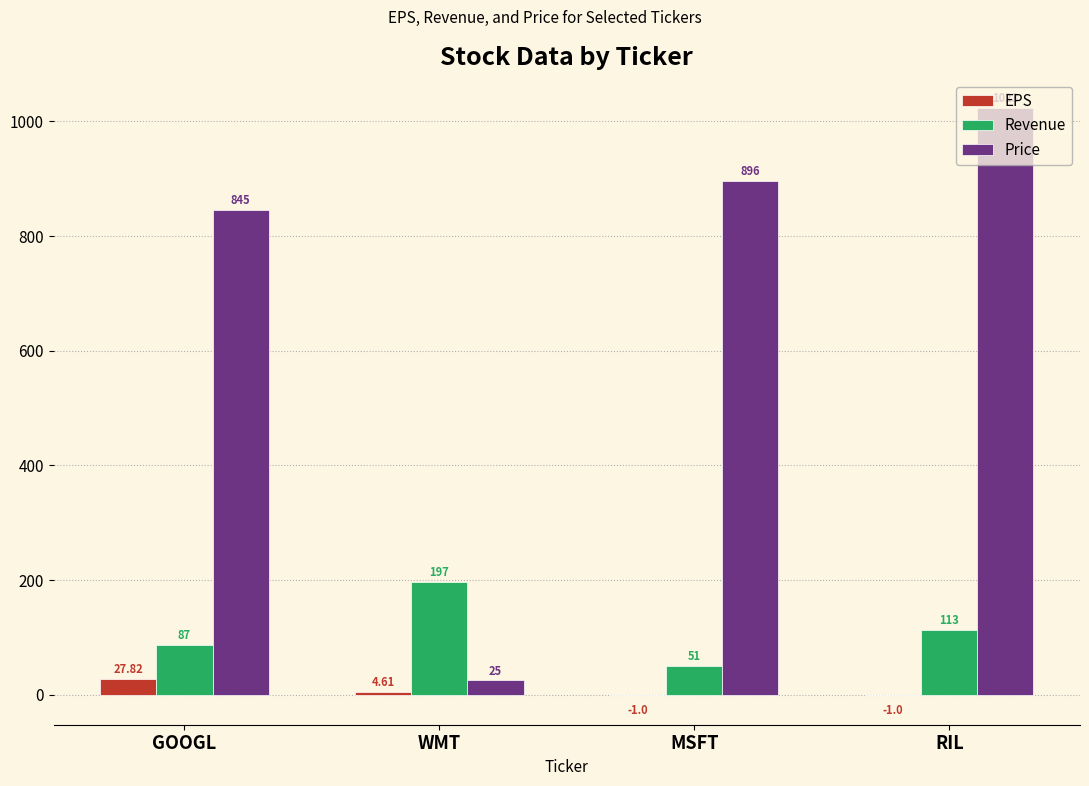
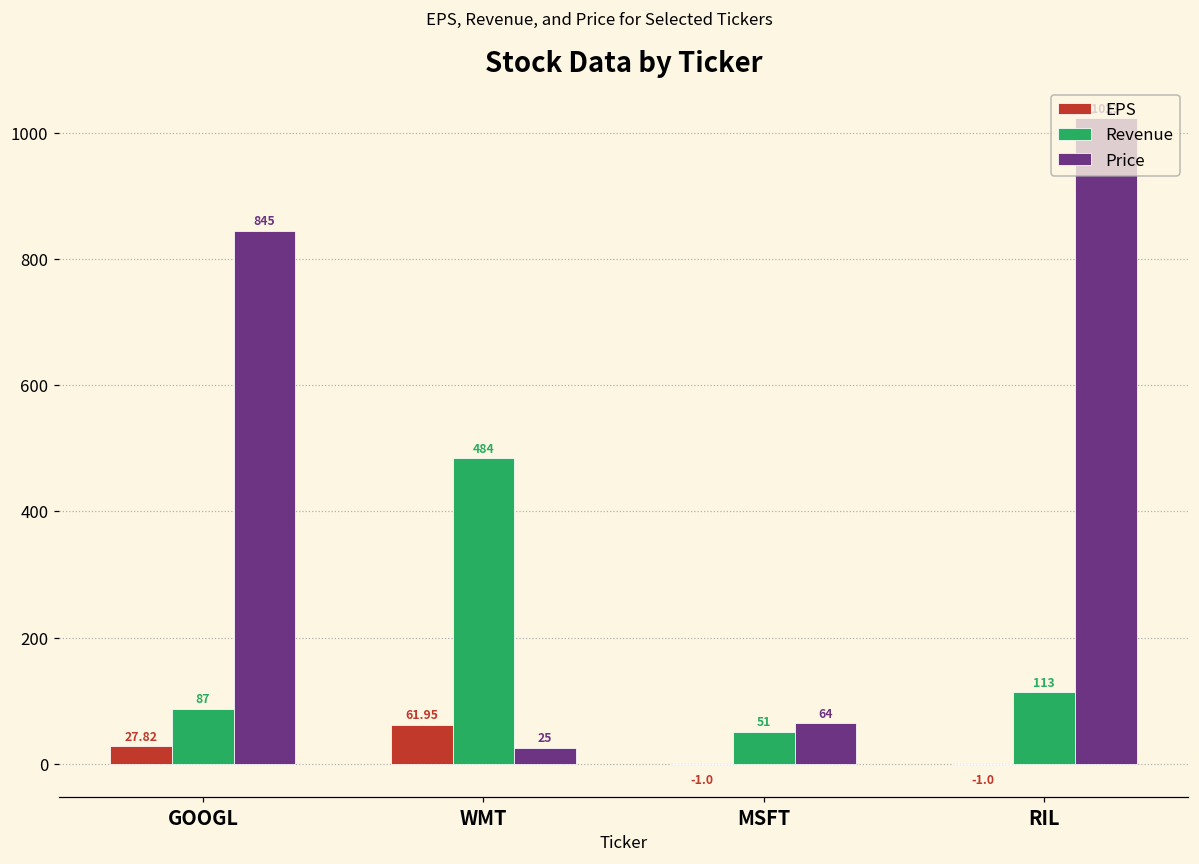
EPS, WMT: 4.61 -> 61.95
Revenue, WMT: 197 -> 484
Price, MSFT: 896 -> 64
